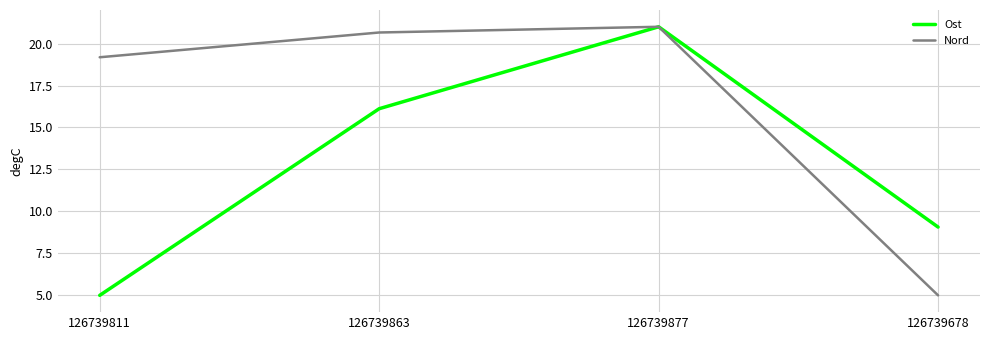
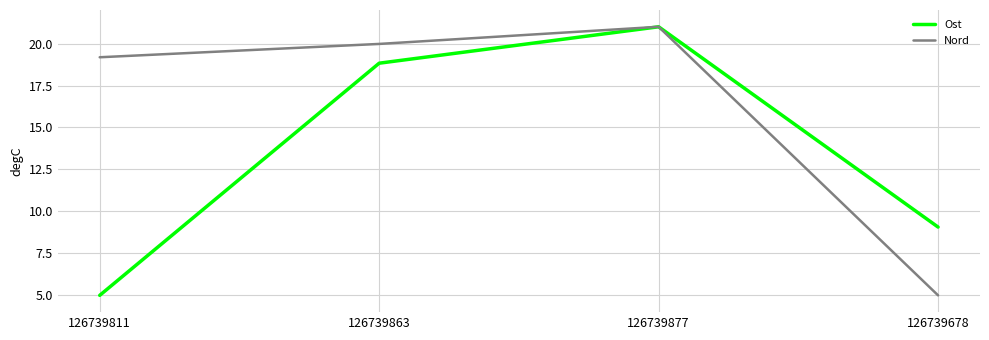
Ost, 126739863: 16.1 -> 18.8
Nord, 126739863: 20.7 -> 20.0
